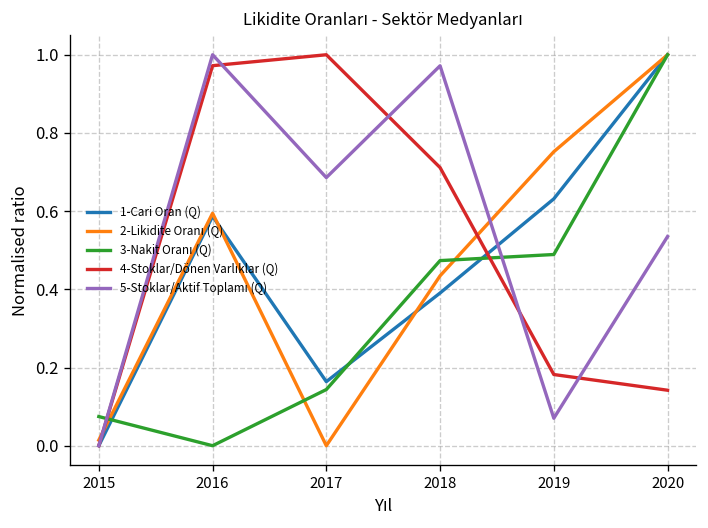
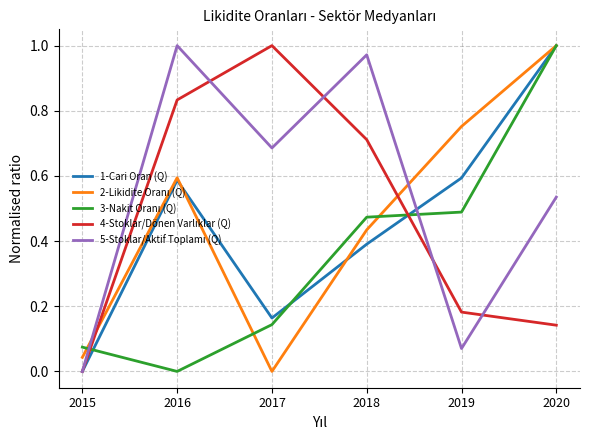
2-Likidite Oranı (Q), 2015: 0.01 -> 0.04
4-Stoklar/Dönen Varlıklar (Q), 2016: 0.97 -> 0.83
1-Cari Oran (Q), 2019: 0.63 -> 0.59
